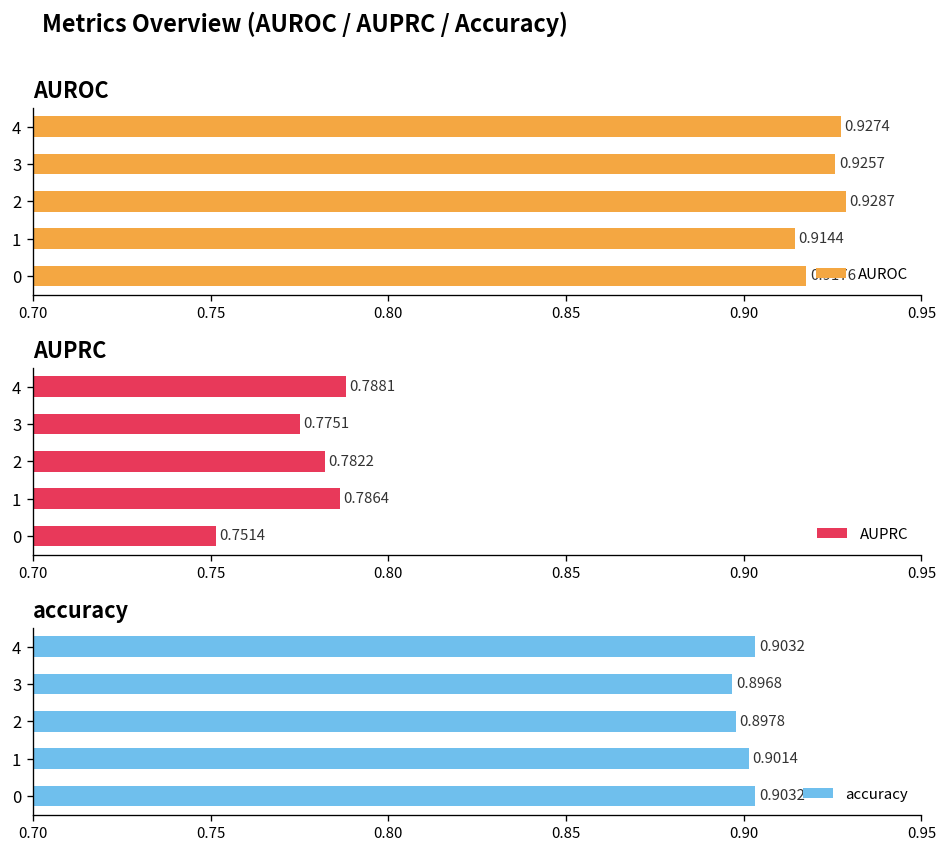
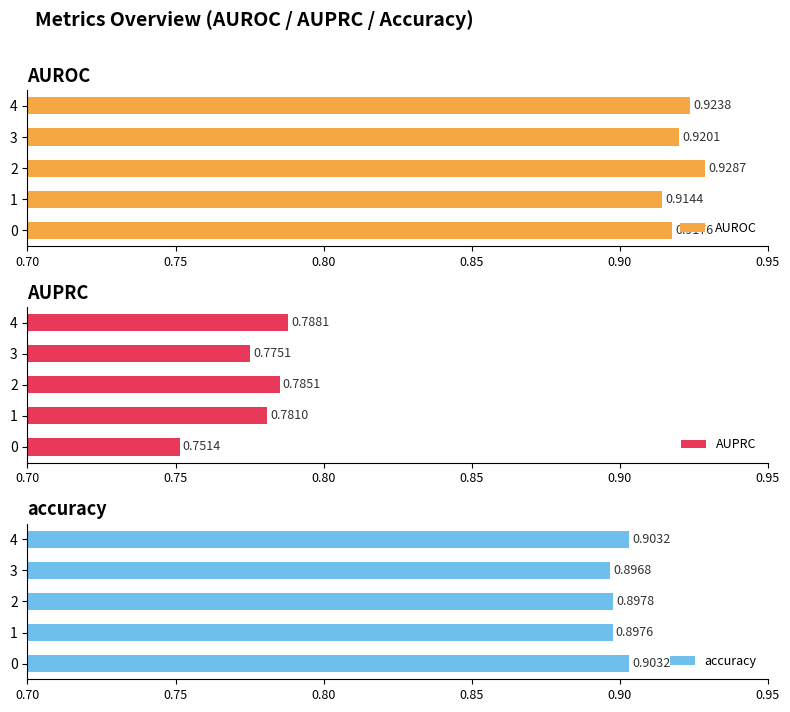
AUROC, 4: 0.9274 -> 0.9238
AUROC, 3: 0.9257 -> 0.9201
AUPRC, 2: 0.7822 -> 0.7851
AUPRC, 1: 0.7864 -> 0.7810
accuracy, 1: 0.9014 -> 0.8976
